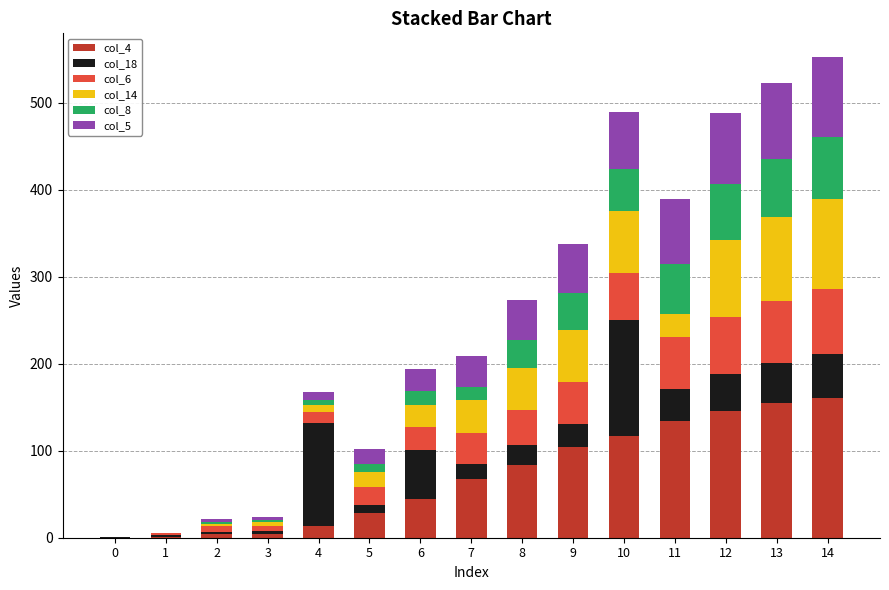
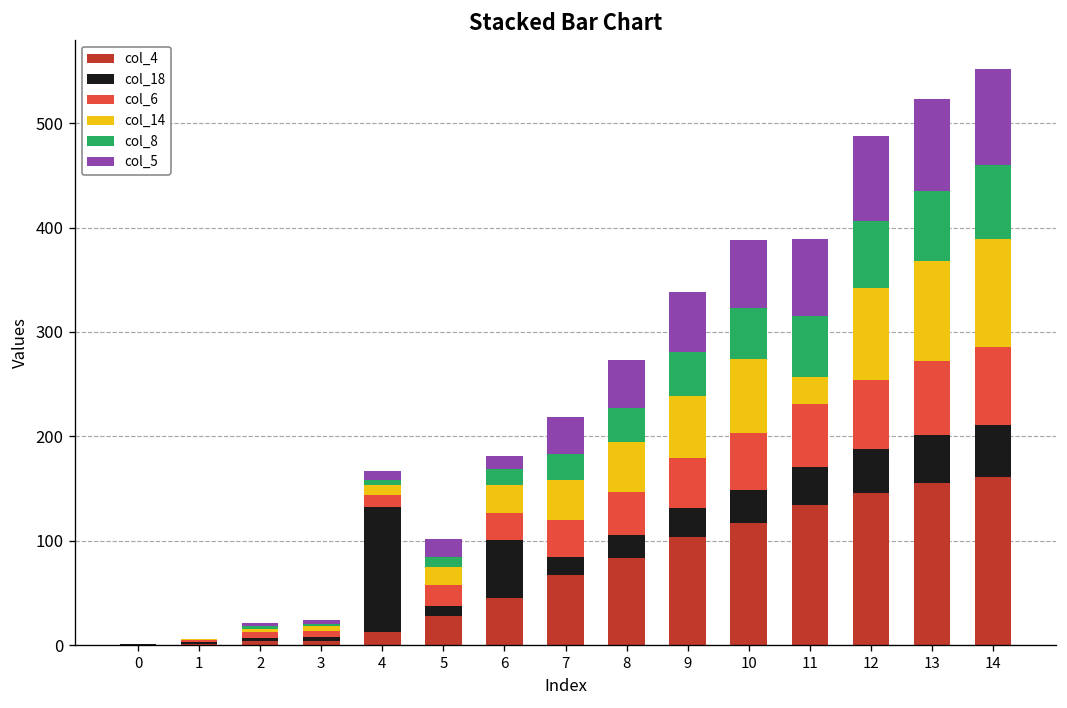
col_5, 6: 30 -> 10
col_8, 7: 20 -> 30
col_18, 10: 130 -> 30
